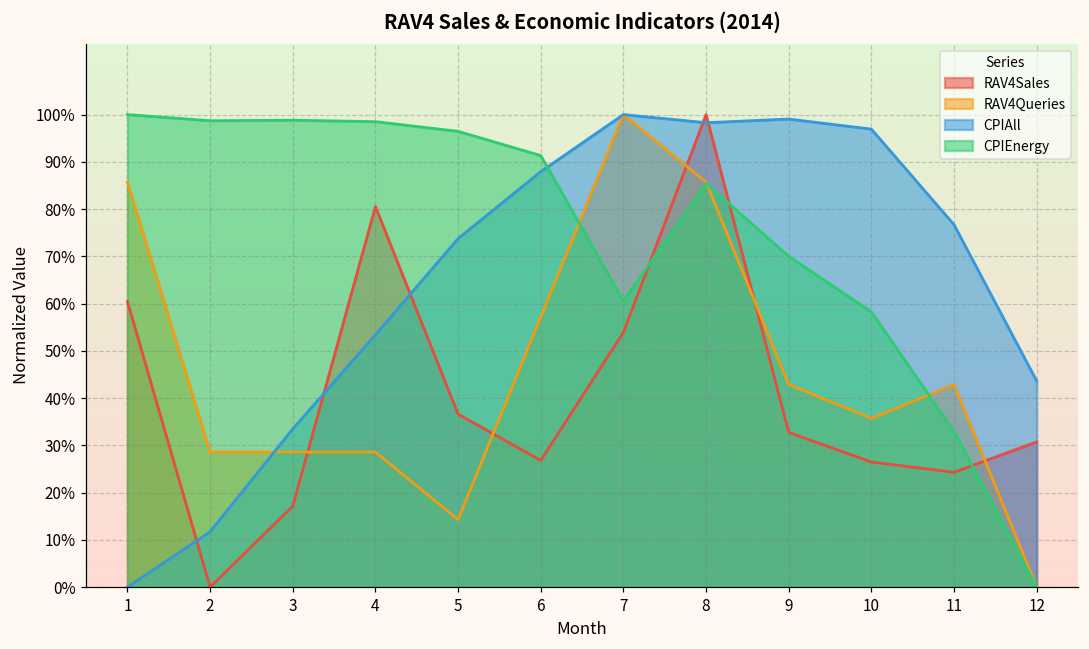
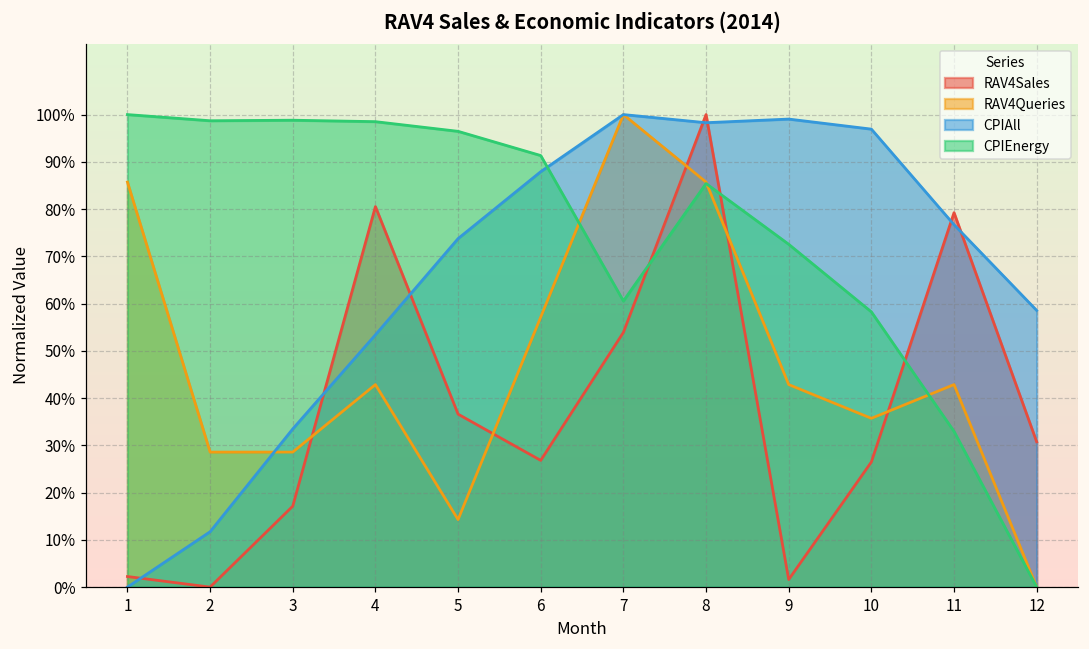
RAV4Sales, 1: 60% -> 2%
RAV4Queries, 4: 29% -> 43%
RAV4Sales, 9: 33% -> 2%
CPIEnergy, 9: 70% -> 73%
RAV4Sales, 11: 24% -> 79%
CPIAll, 12: 44% -> 59%
